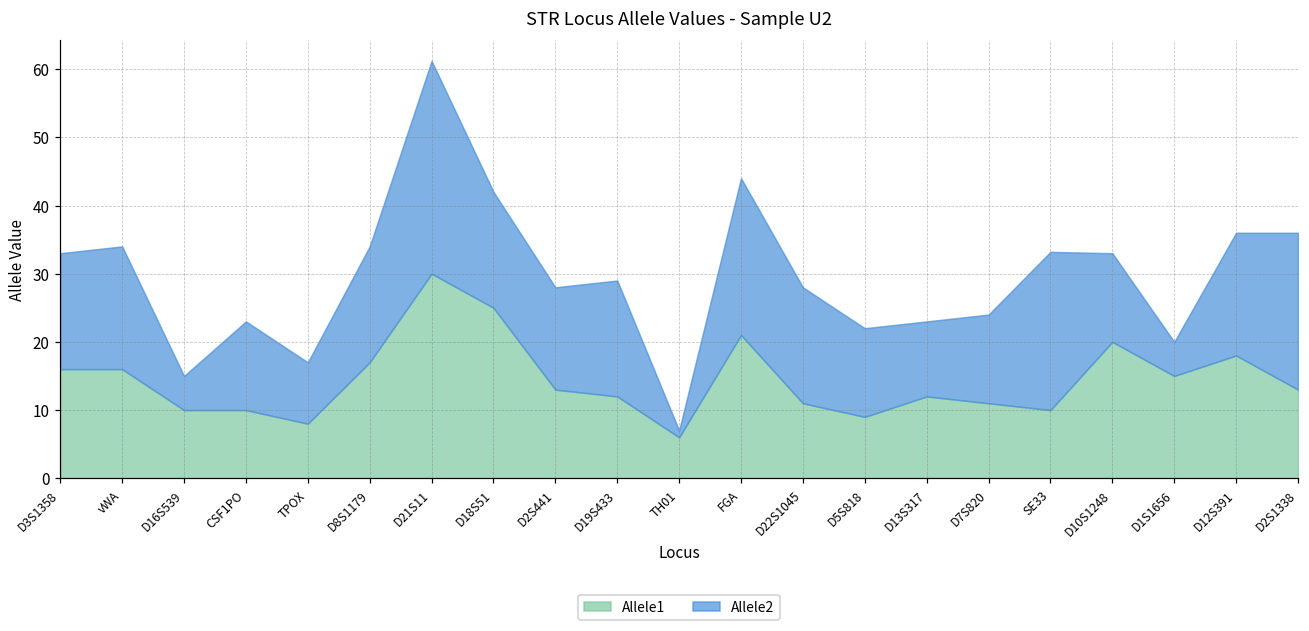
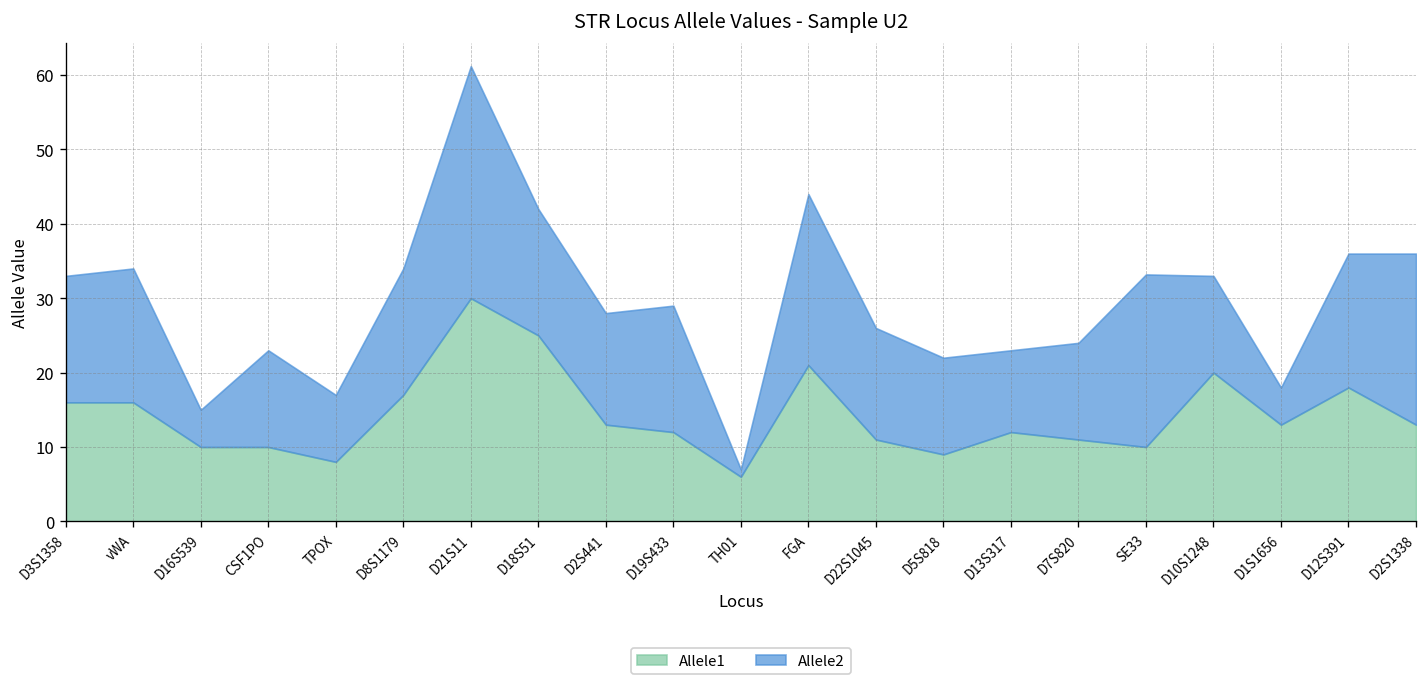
Allele2, D22S1045: 17 -> 15
Allele1, D1S1656: 15 -> 13
